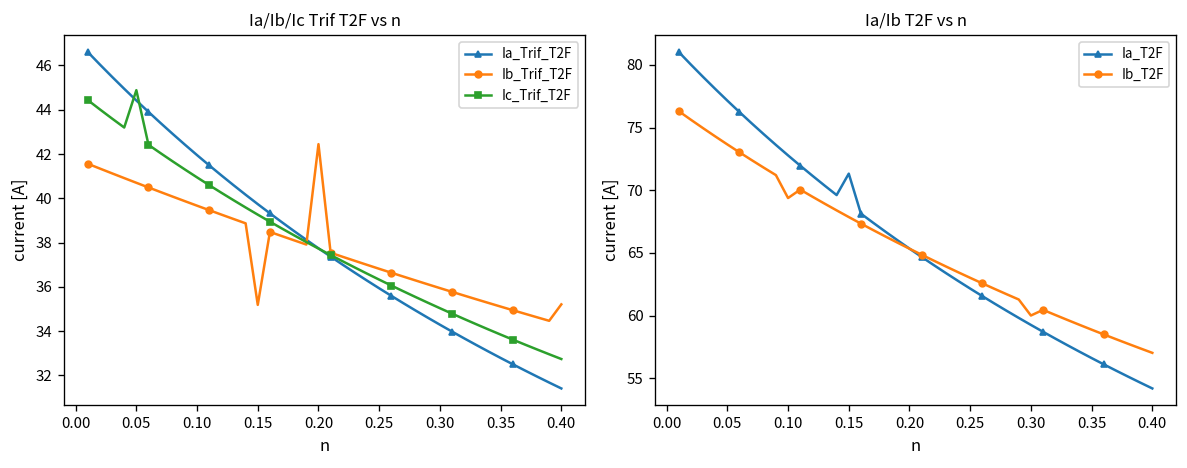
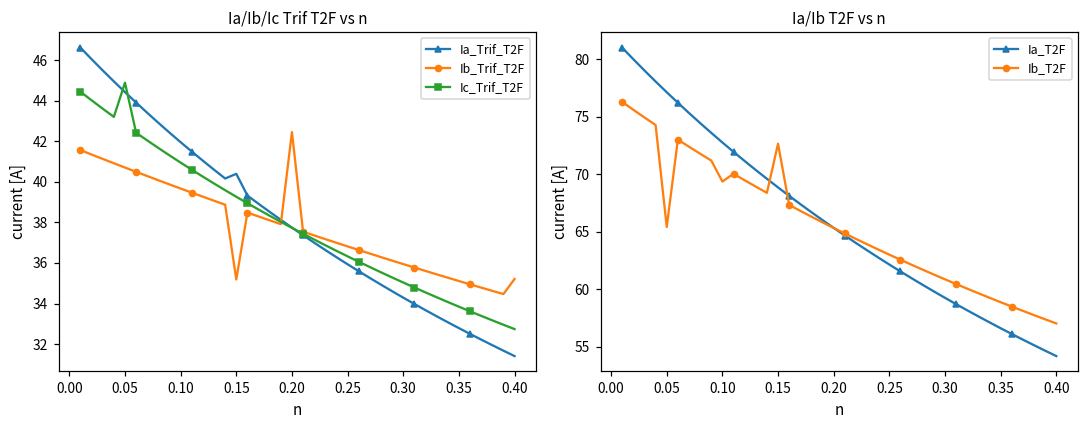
Ia/Ib/Ic Trif T2F vs n, Ia_Trif_T2F, 0.15: 39.7 -> 40.4
Ia/Ib T2F vs n, Ib_T2F, 0.05: 73.7 -> 65.4
Ia/Ib T2F vs n, Ia_T2F, 0.15: 71.3 -> 68.9
Ia/Ib T2F vs n, Ib_T2F, 0.15: 67.9 -> 72.7
Ia/Ib T2F vs n, Ib_T2F, 0.30: 60.0 -> 60.9
